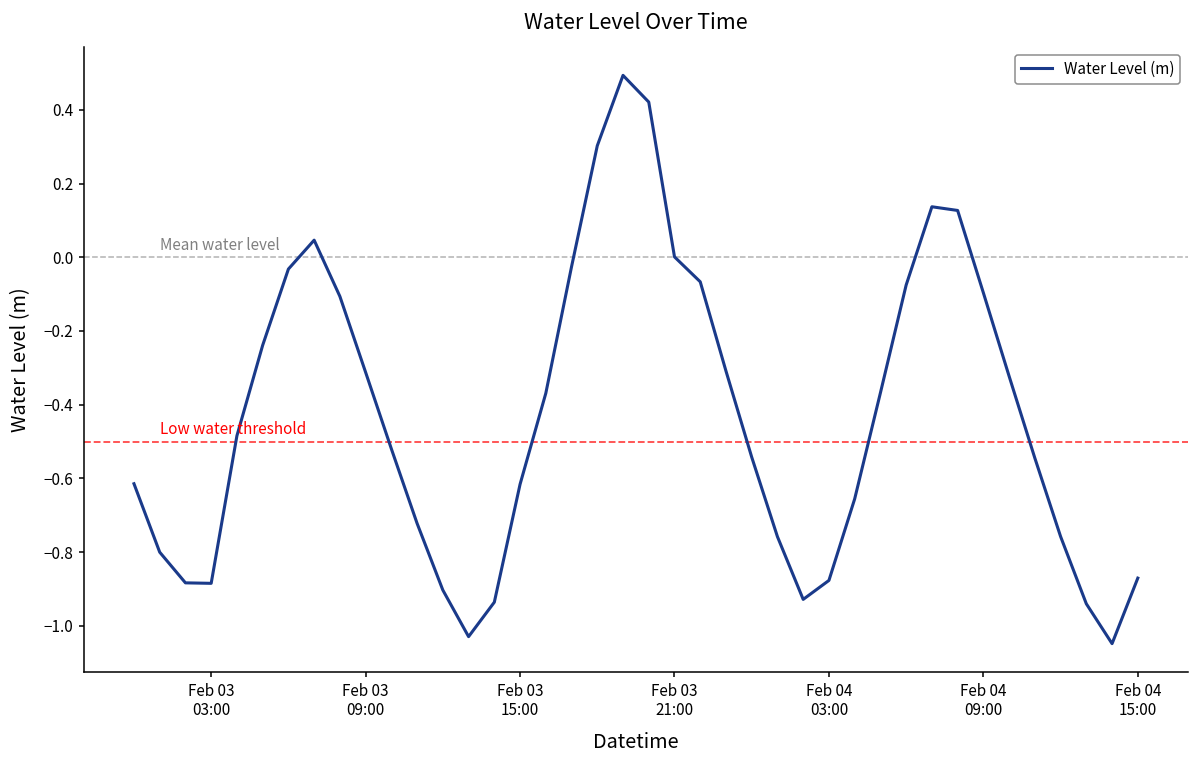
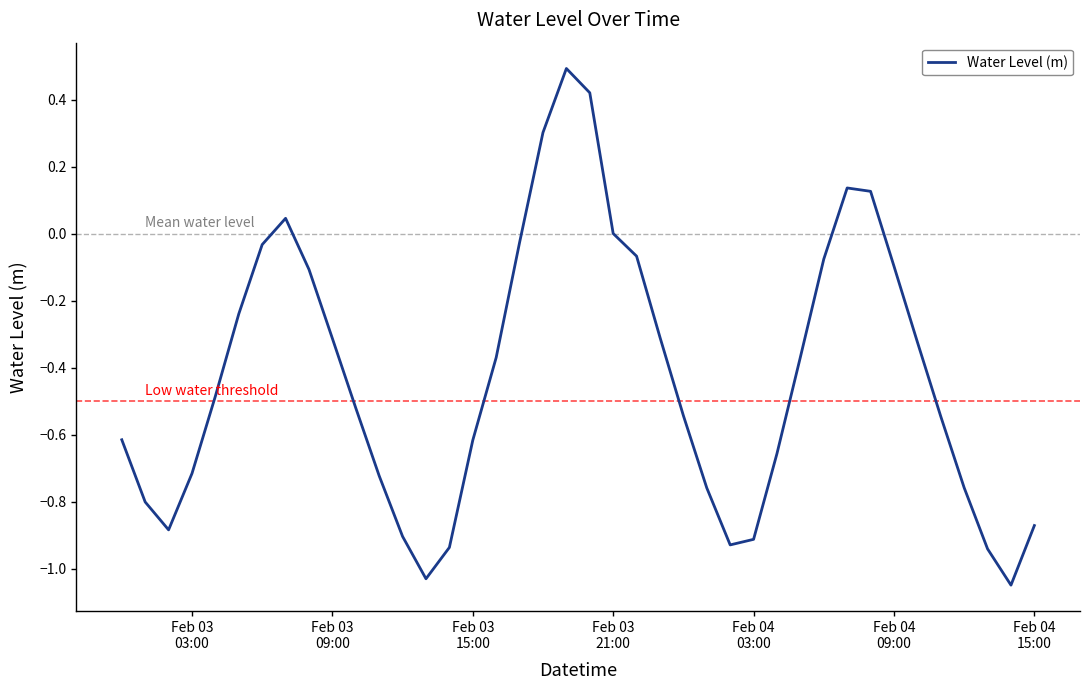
Feb 03 03:00: -0.88 -> -0.72
Feb 04 03:00: -0.88 -> -0.91
